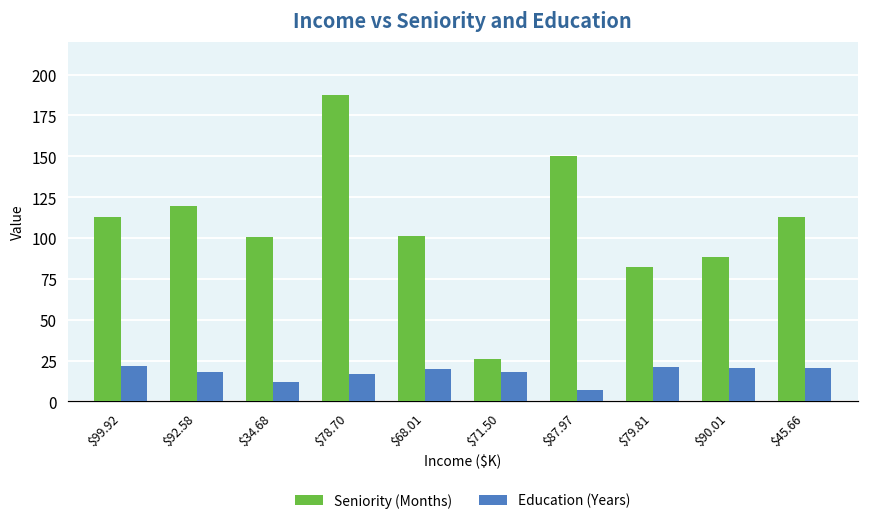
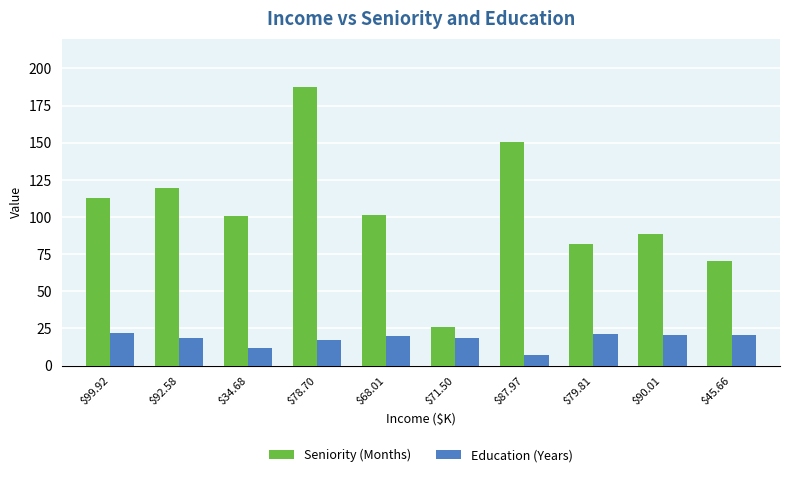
Seniority (Months), $45.66: 113 -> 70
